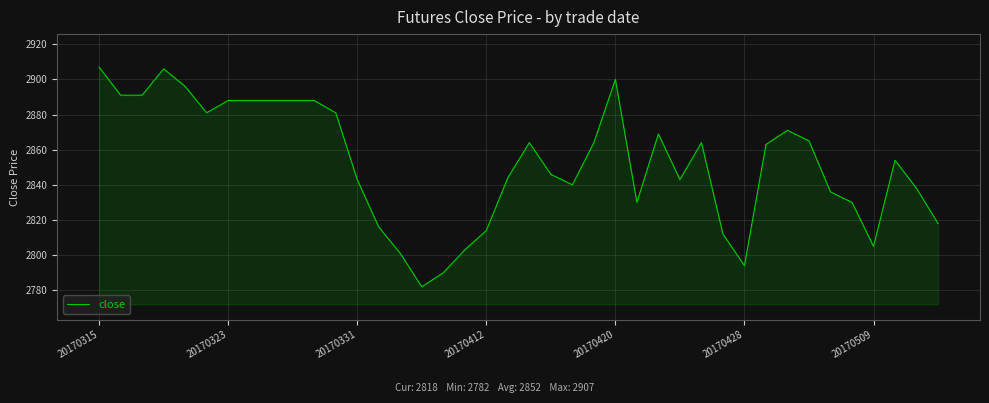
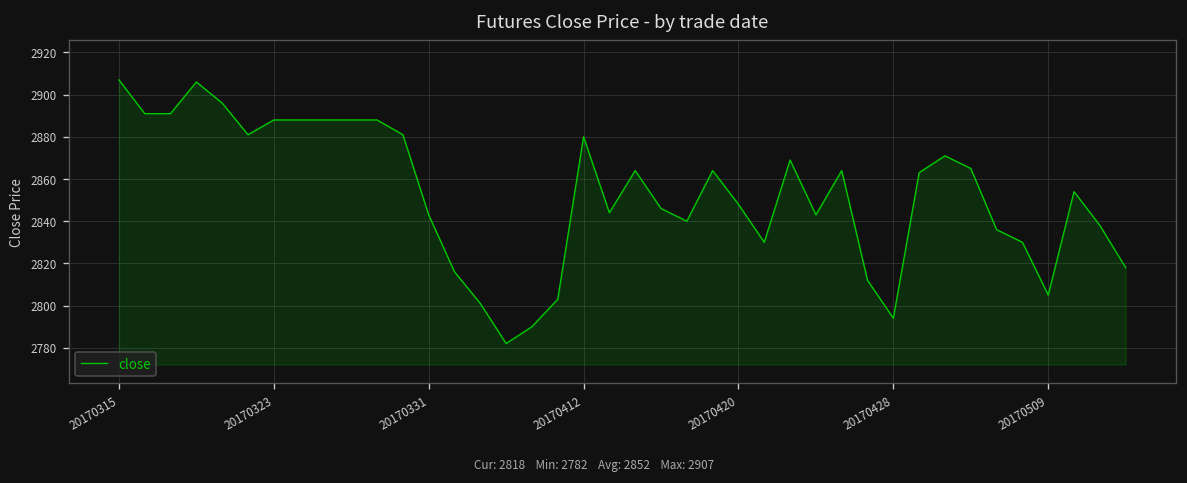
20170412: 2814 -> 2880
20170420: 2900 -> 2848
